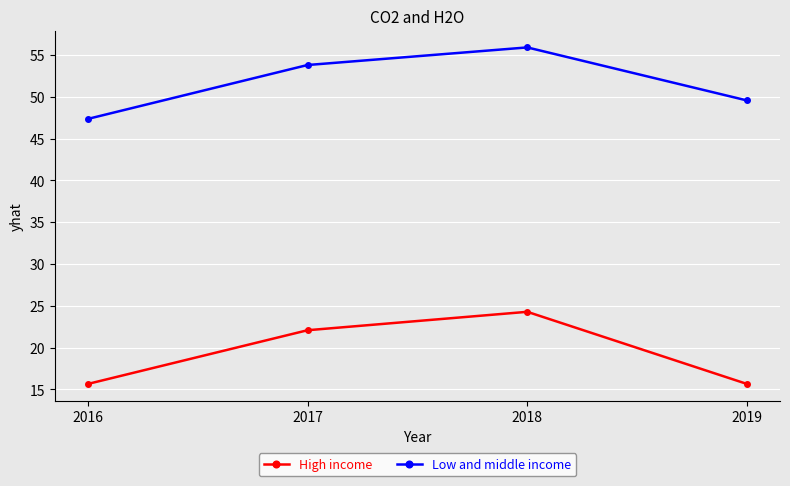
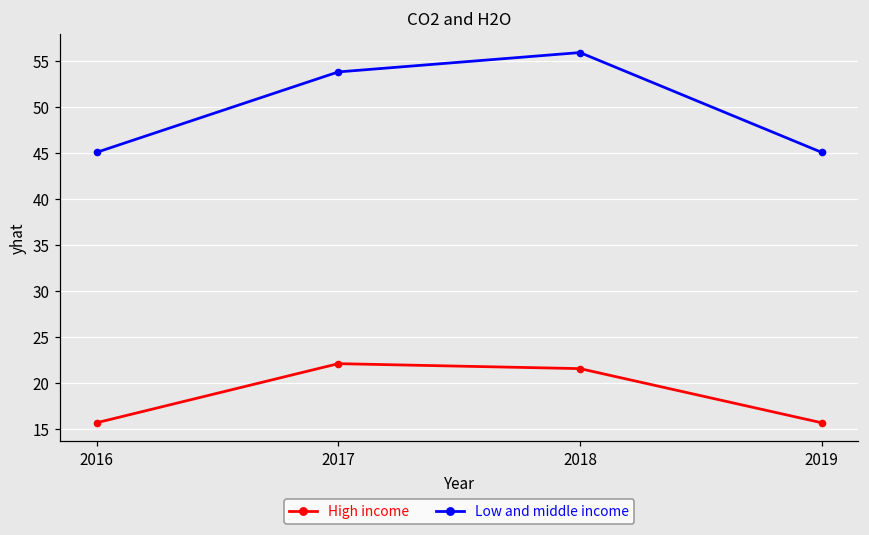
Low and middle income, 2016: 47 -> 45
High income, 2018: 24 -> 22
Low and middle income, 2019: 50 -> 45
